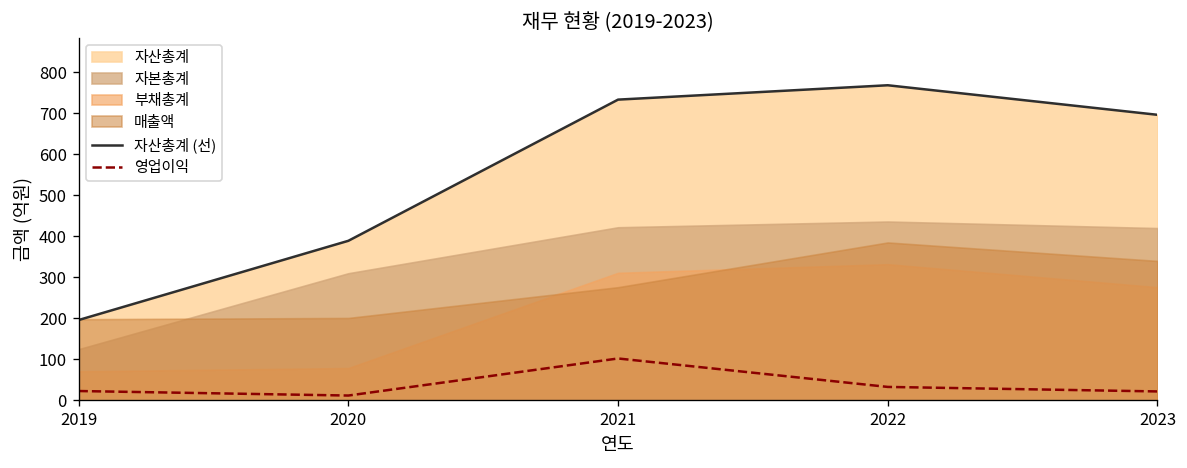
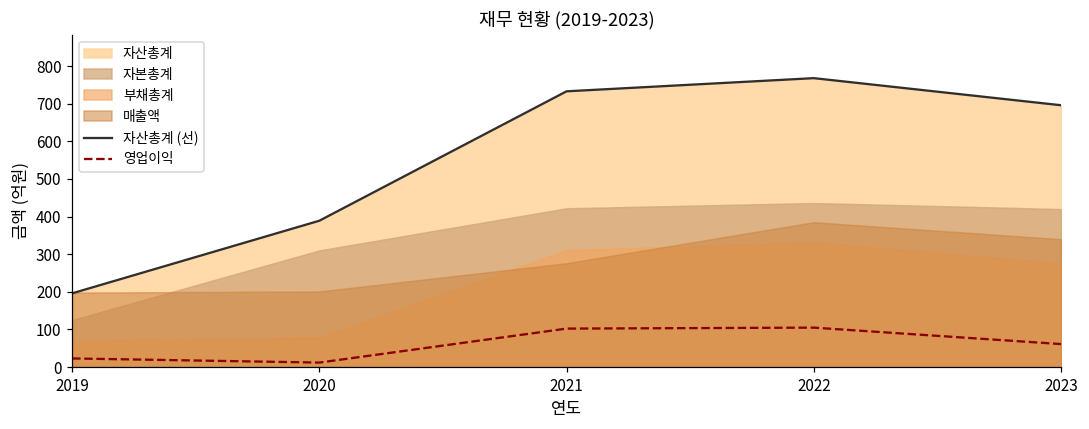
영업이익, 2022: 30 -> 100
영업이익, 2023: 20 -> 60
